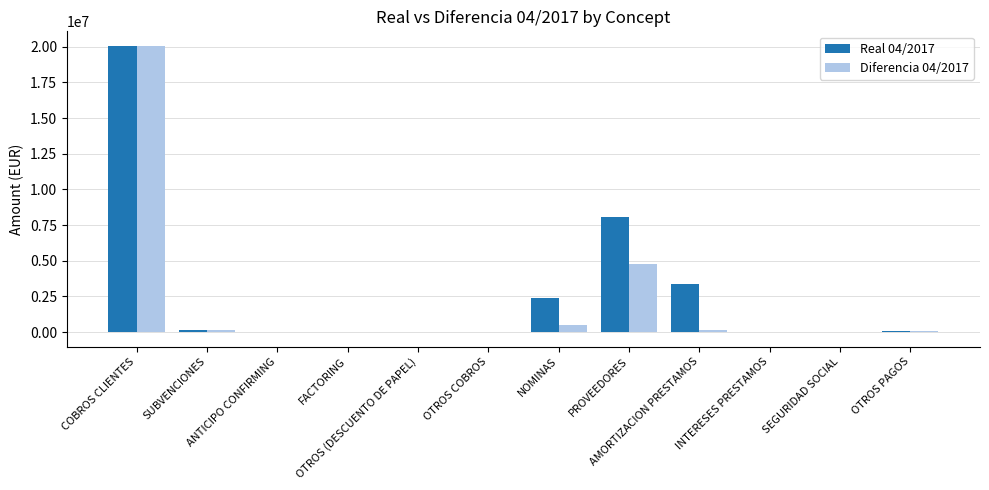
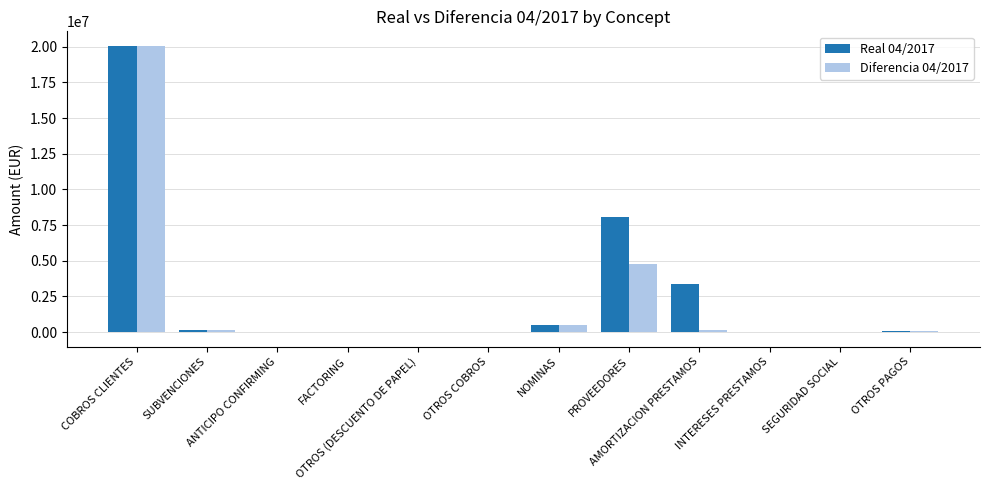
Real 04/2017, NOMINAS: 2400000 -> 500000
